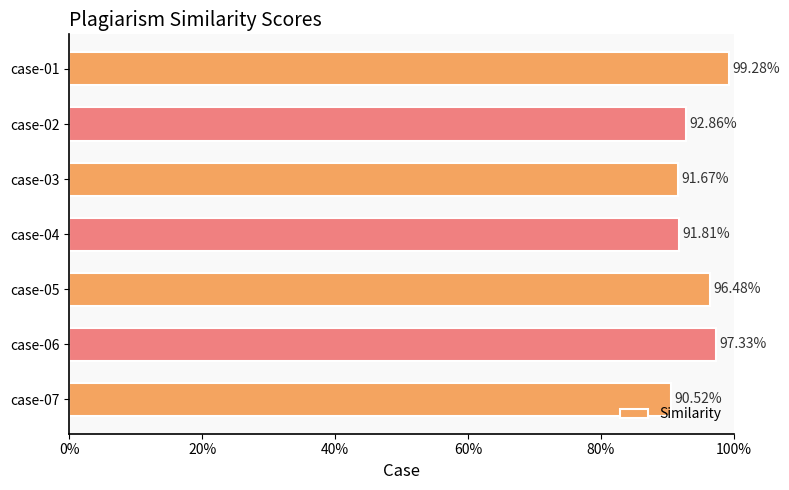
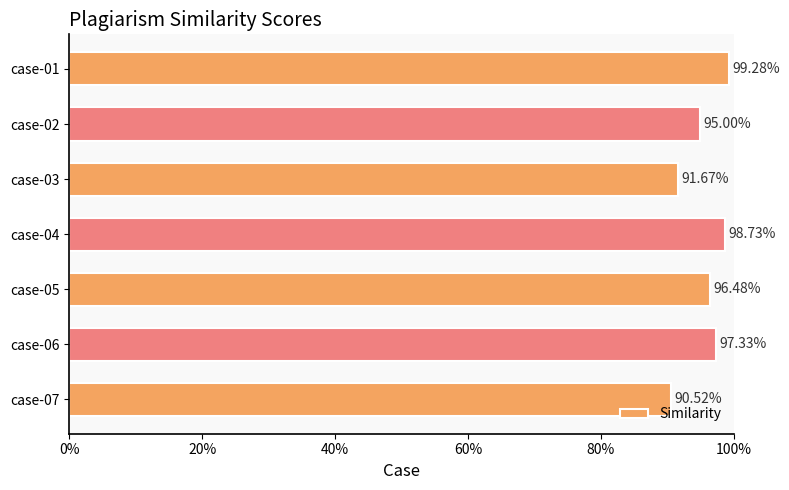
case-02: 92.86% -> 95.00%
case-04: 91.81% -> 98.73%
